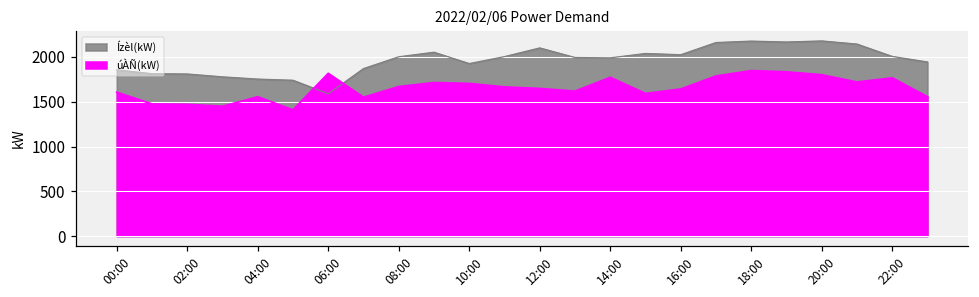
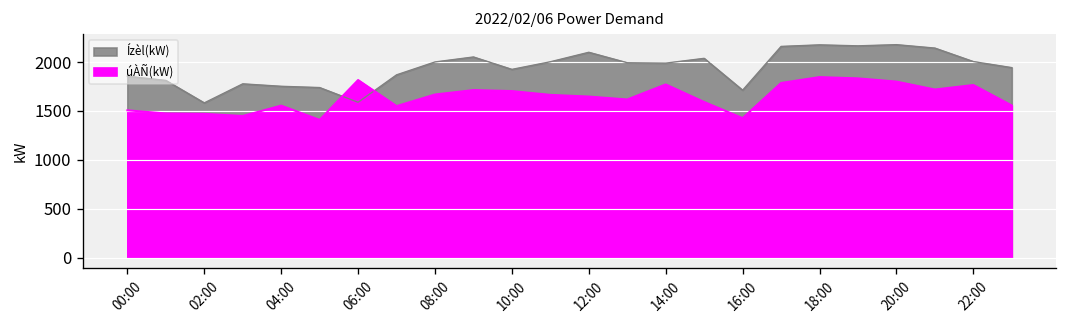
úÀÑ(kW), 00:00: 1600 -> 1500
Ízèl(kW), 02:00: 1800 -> 1600
Ízèl(kW), 16:00: 2000 -> 1700
úÀÑ(kW), 16:00: 1600 -> 1400
